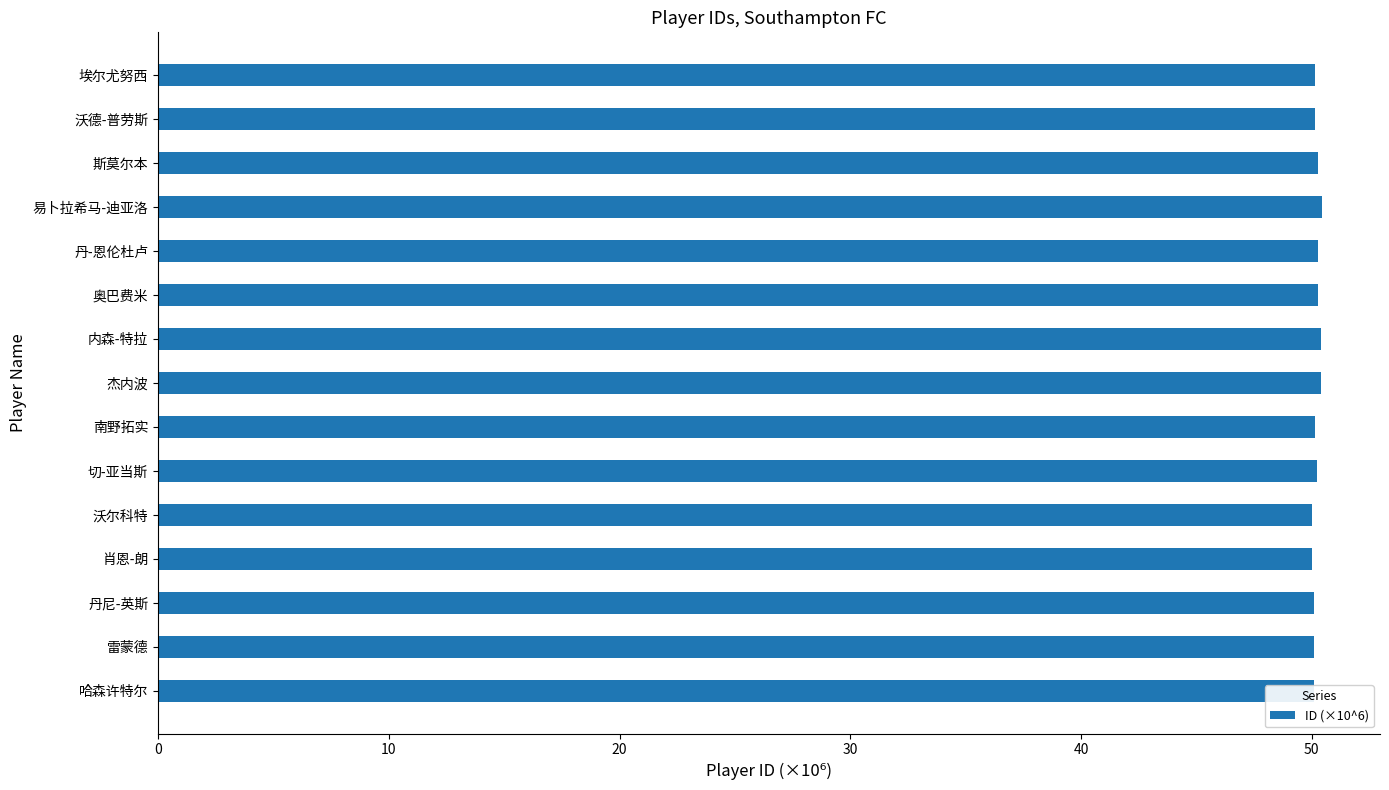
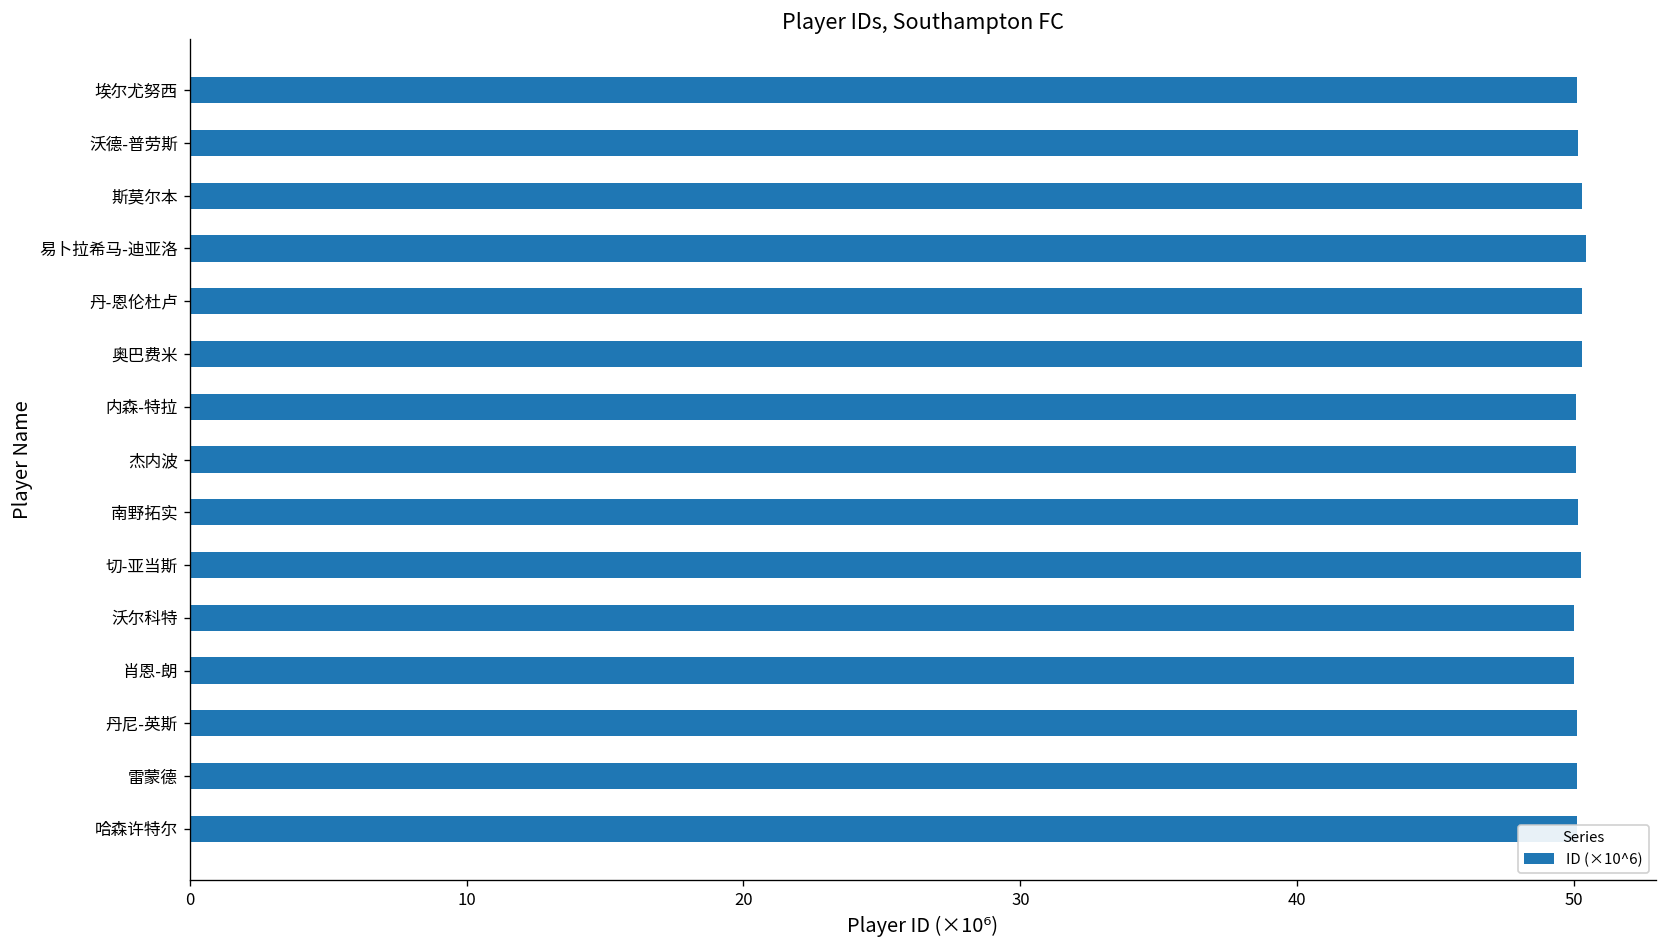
内森-特拉: 50.4 -> 50.1
杰内波: 50.4 -> 50.1
